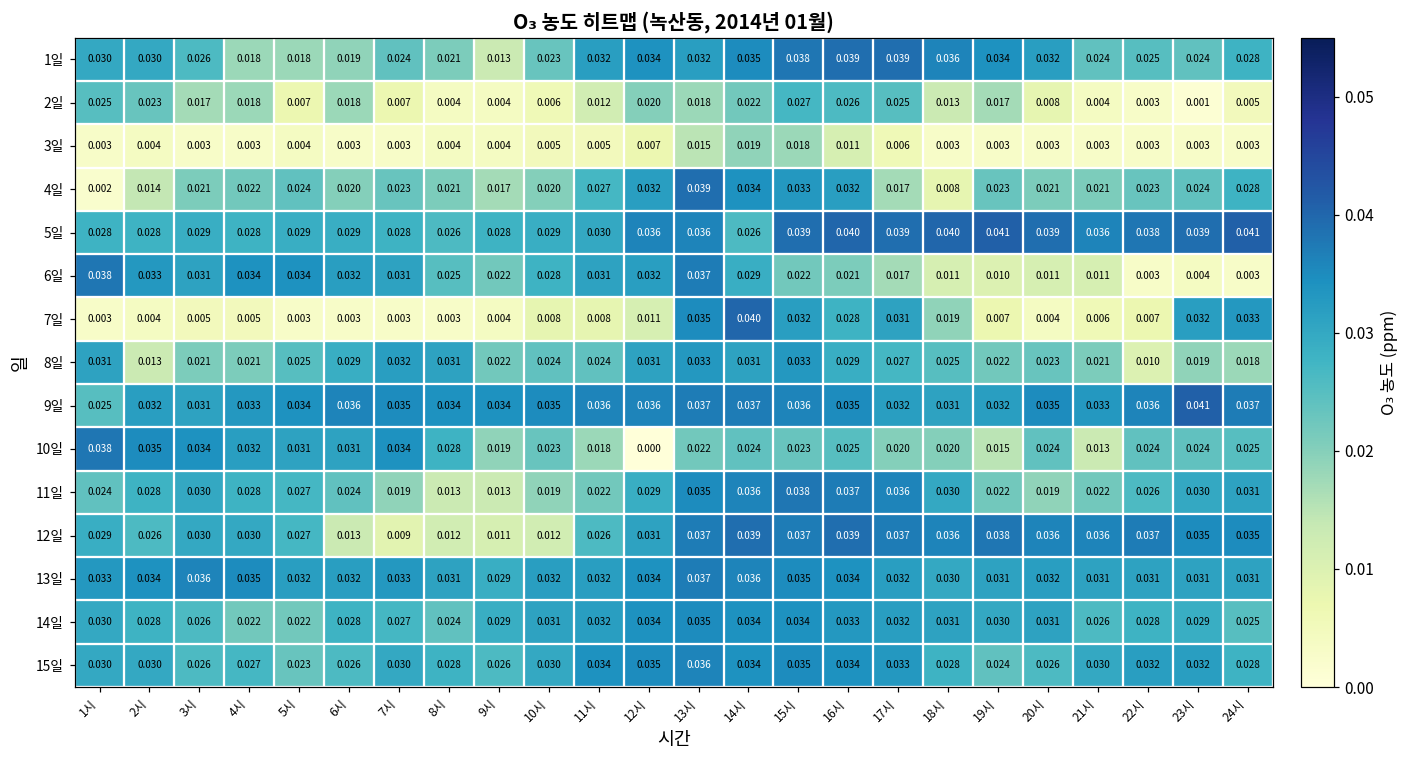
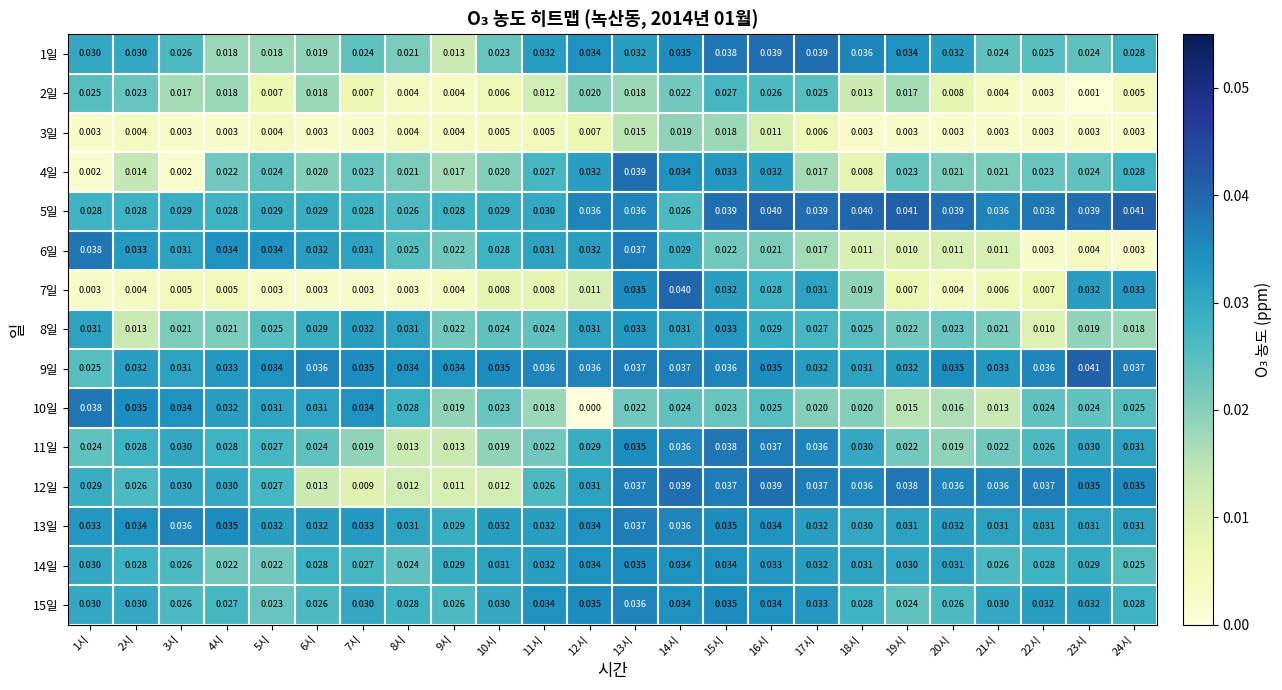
4일, 3시: 0.021 -> 0.002
10일, 20시: 0.024 -> 0.016
